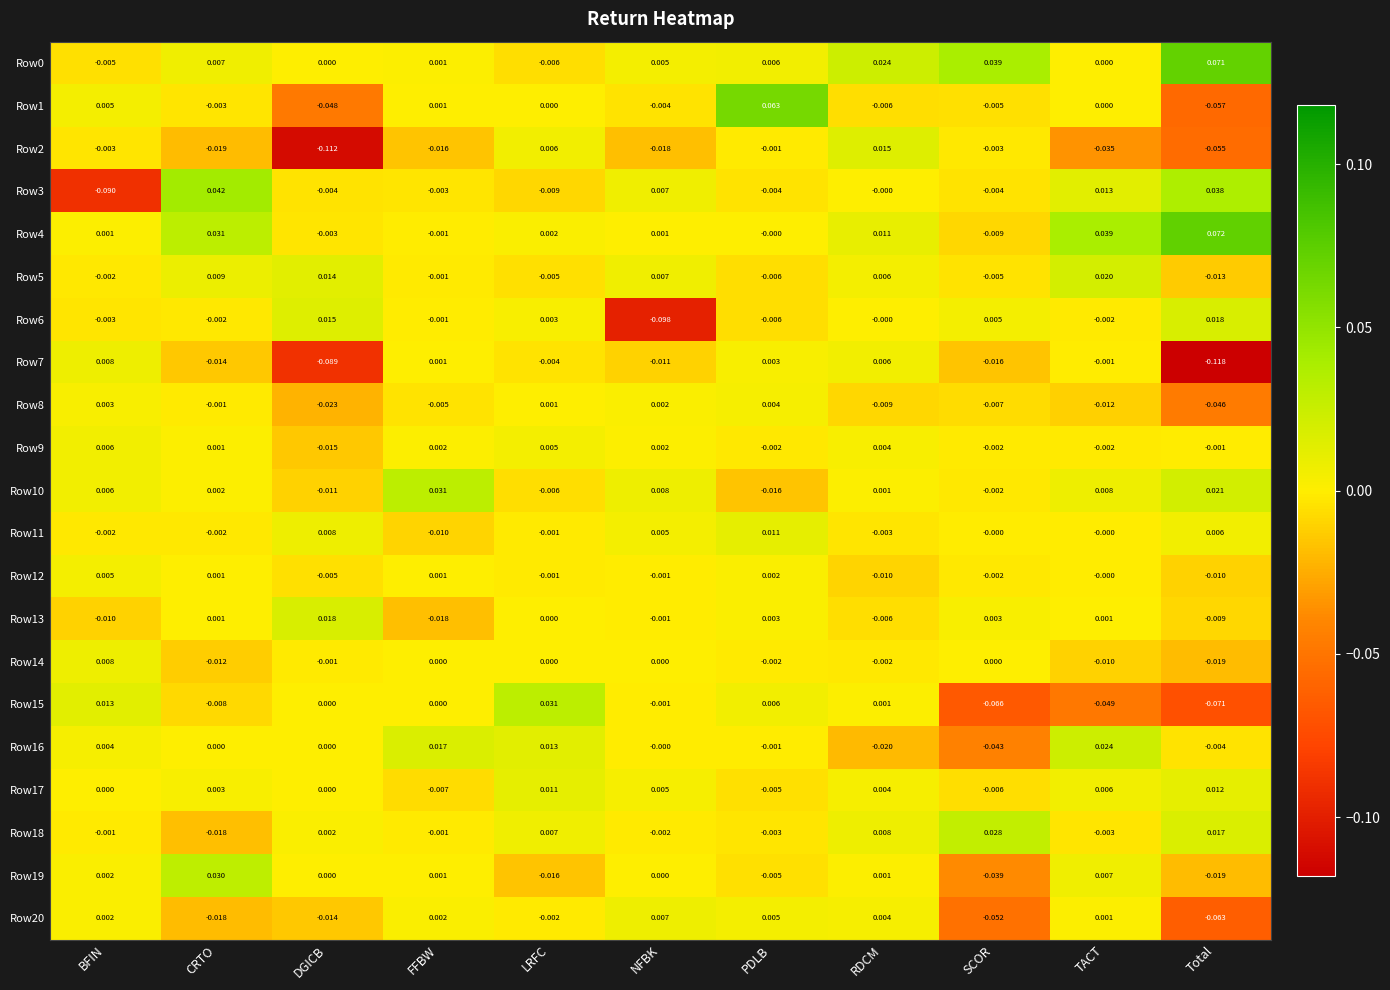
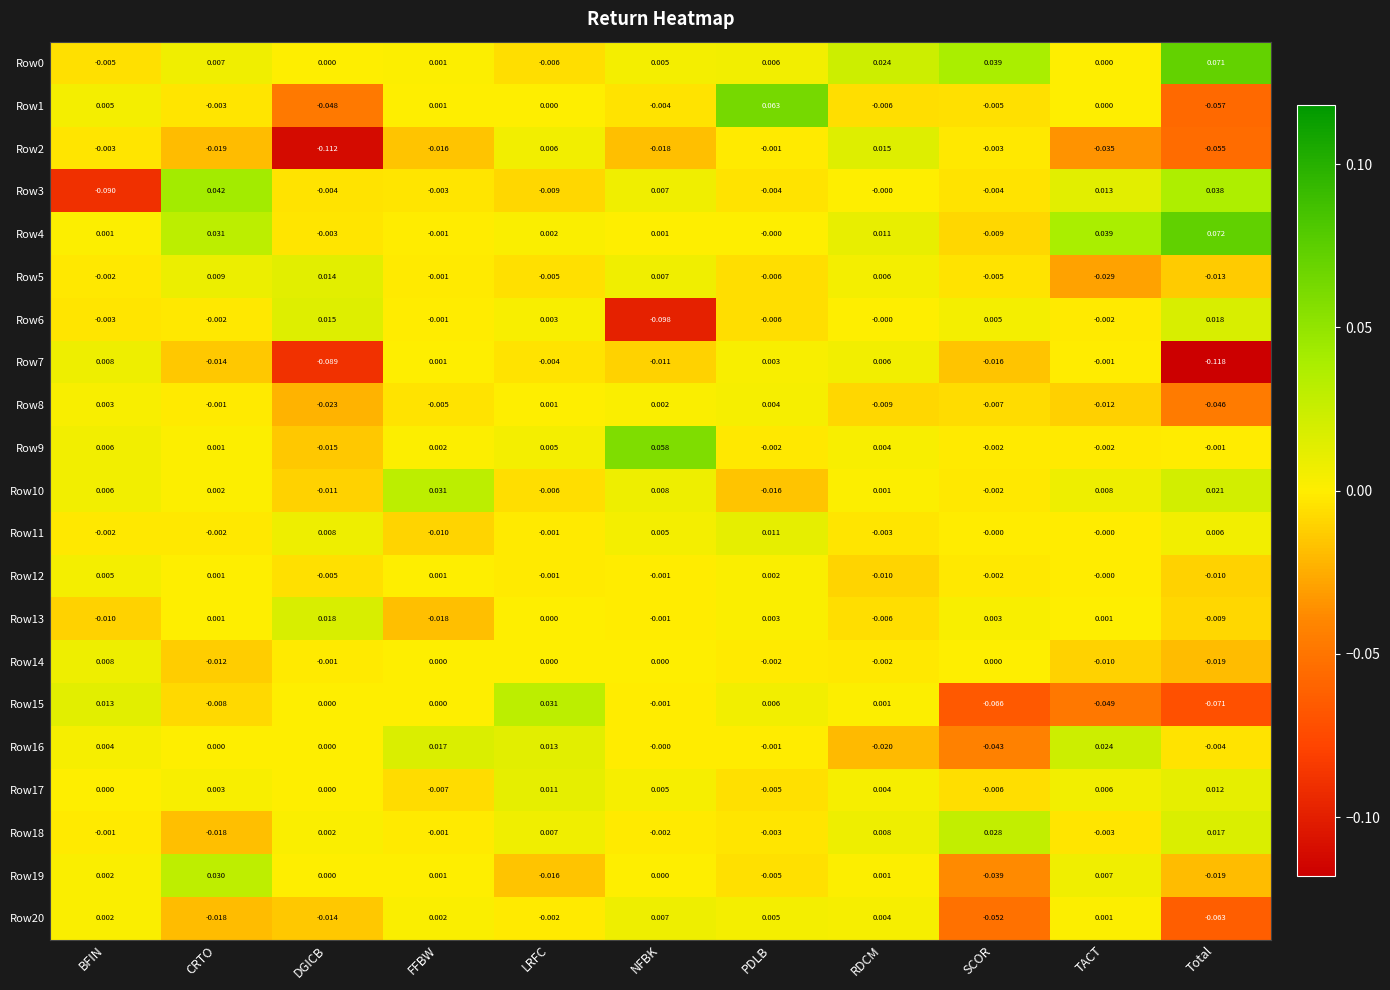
Row5, TACT: 0.020 -> -0.029
Row9, NFBK: 0.002 -> 0.058
